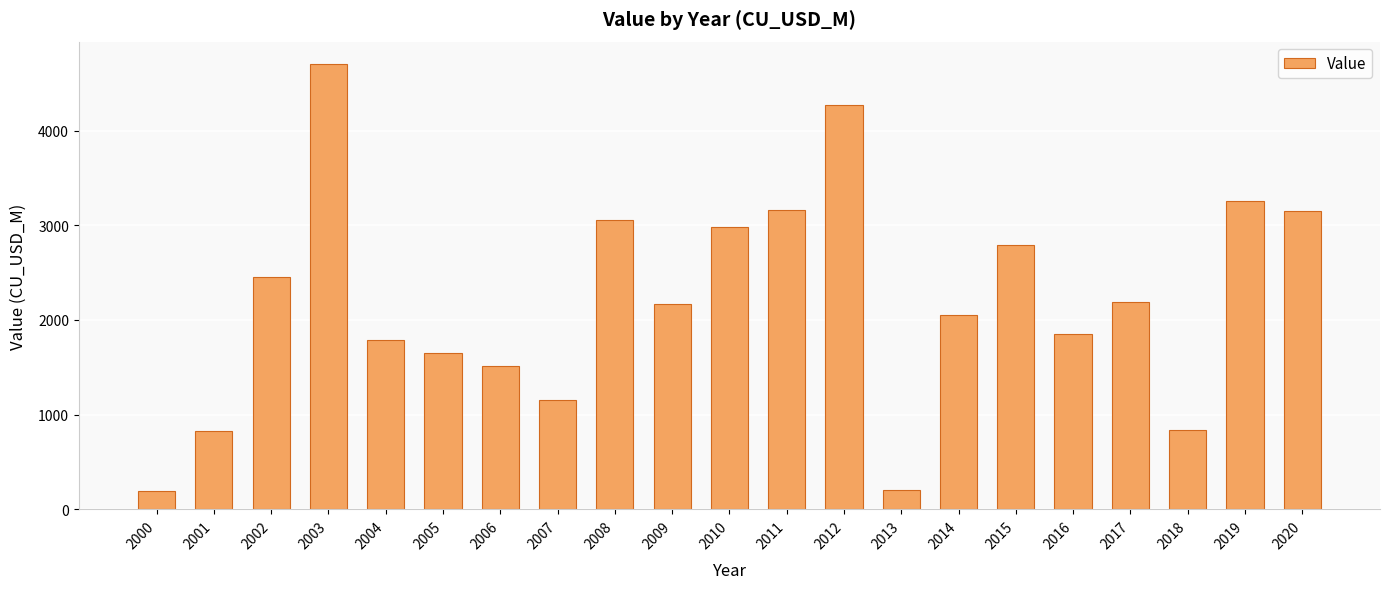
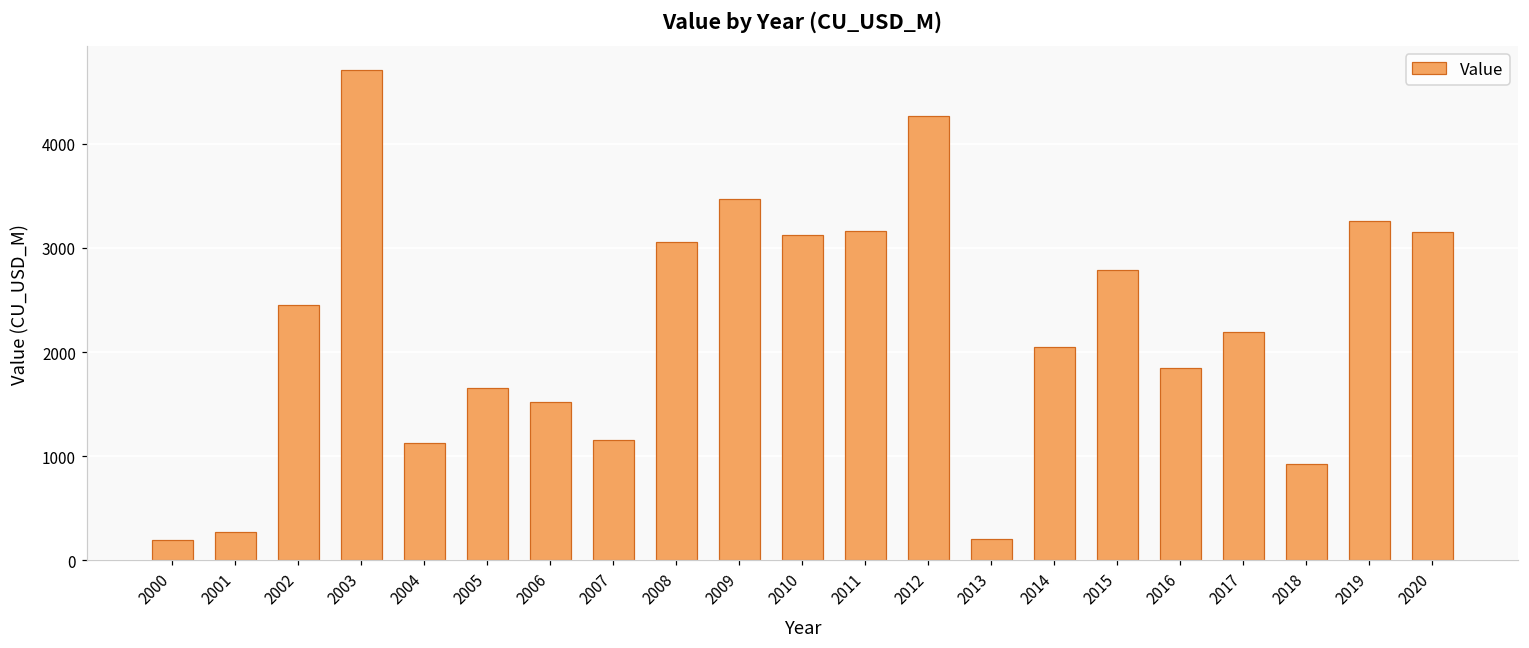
2001: 800 -> 300
2004: 1800 -> 1100
2009: 2200 -> 3500
2010: 3000 -> 3100
2018: 800 -> 900
